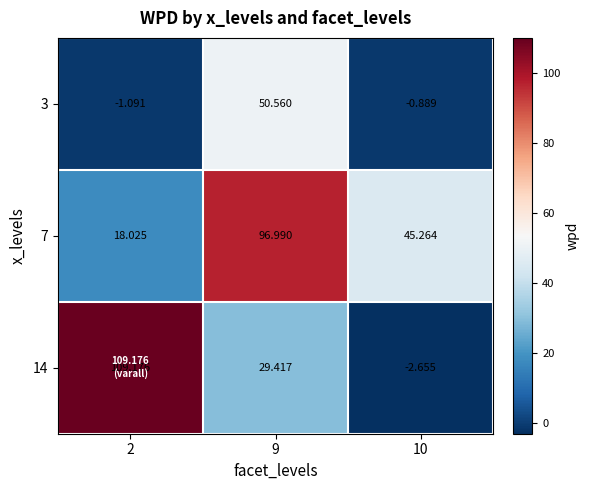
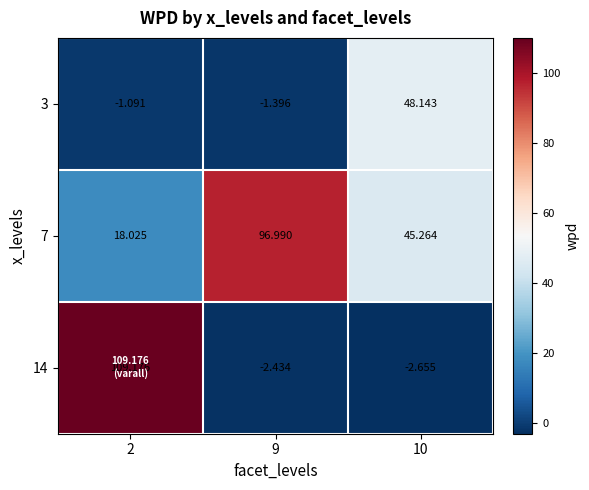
3, 9: 50.560 -> -1.396
3, 10: -0.889 -> 48.143
14, 9: 29.417 -> -2.434
